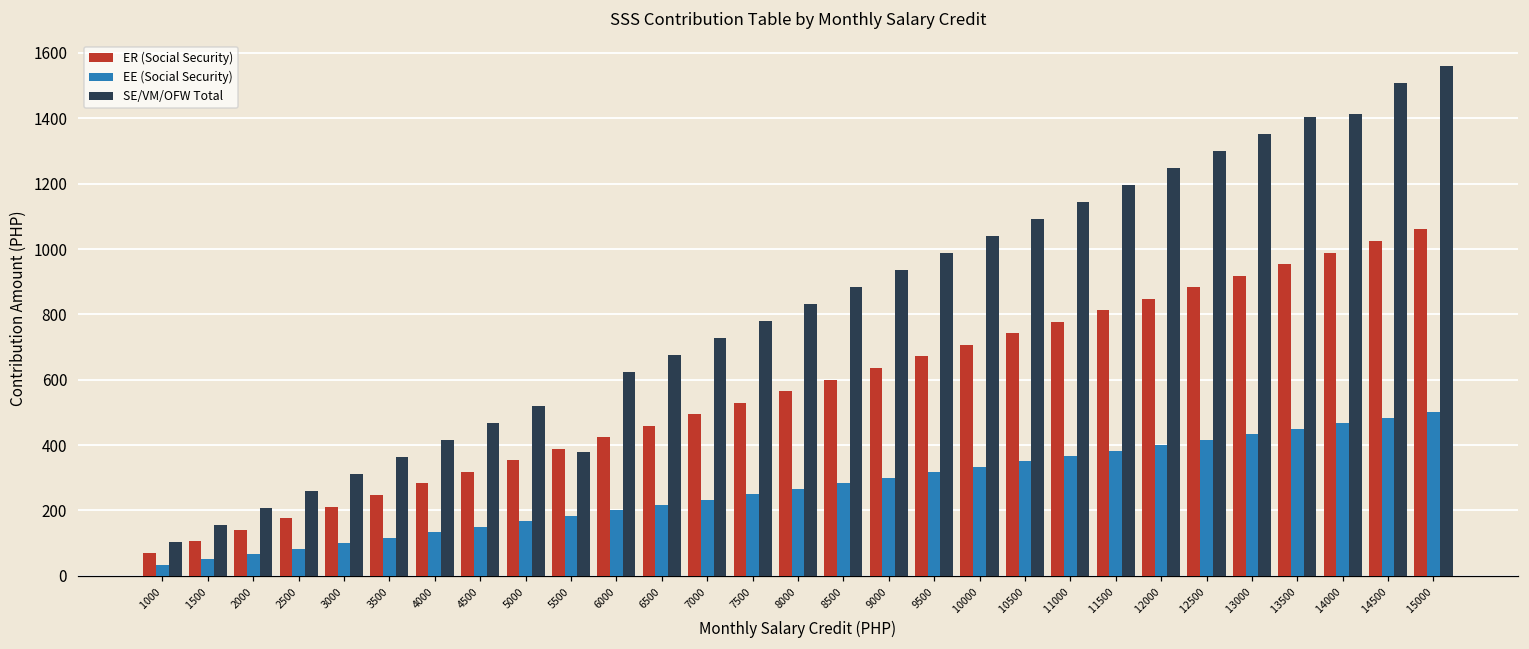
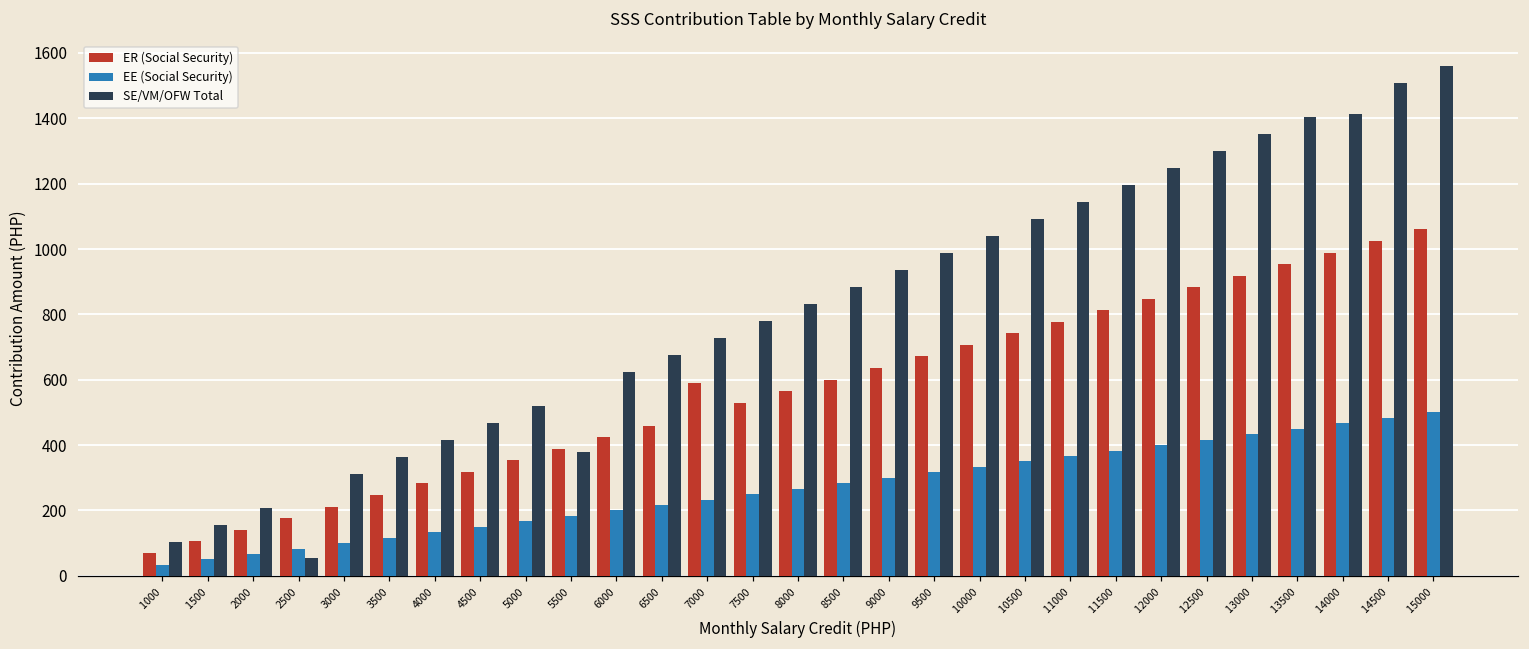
SE/VM/OFW Total, 2500: 260 -> 60
ER (Social Security), 7000: 490 -> 590
